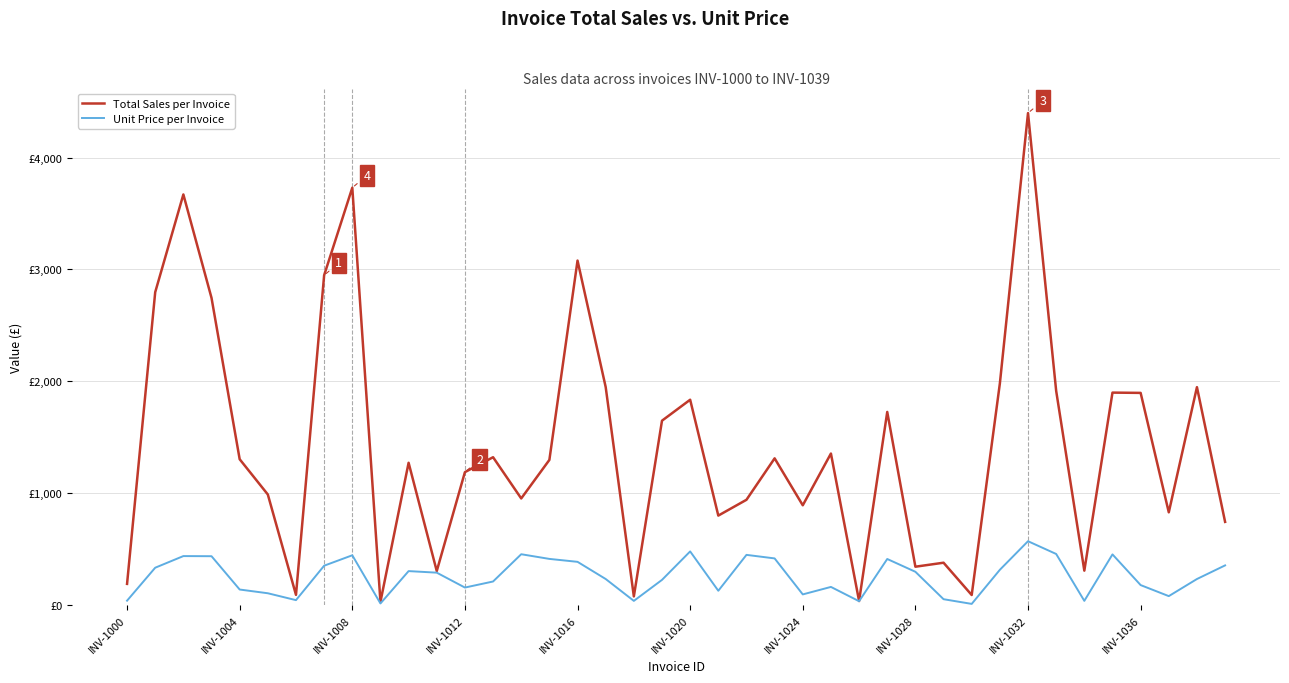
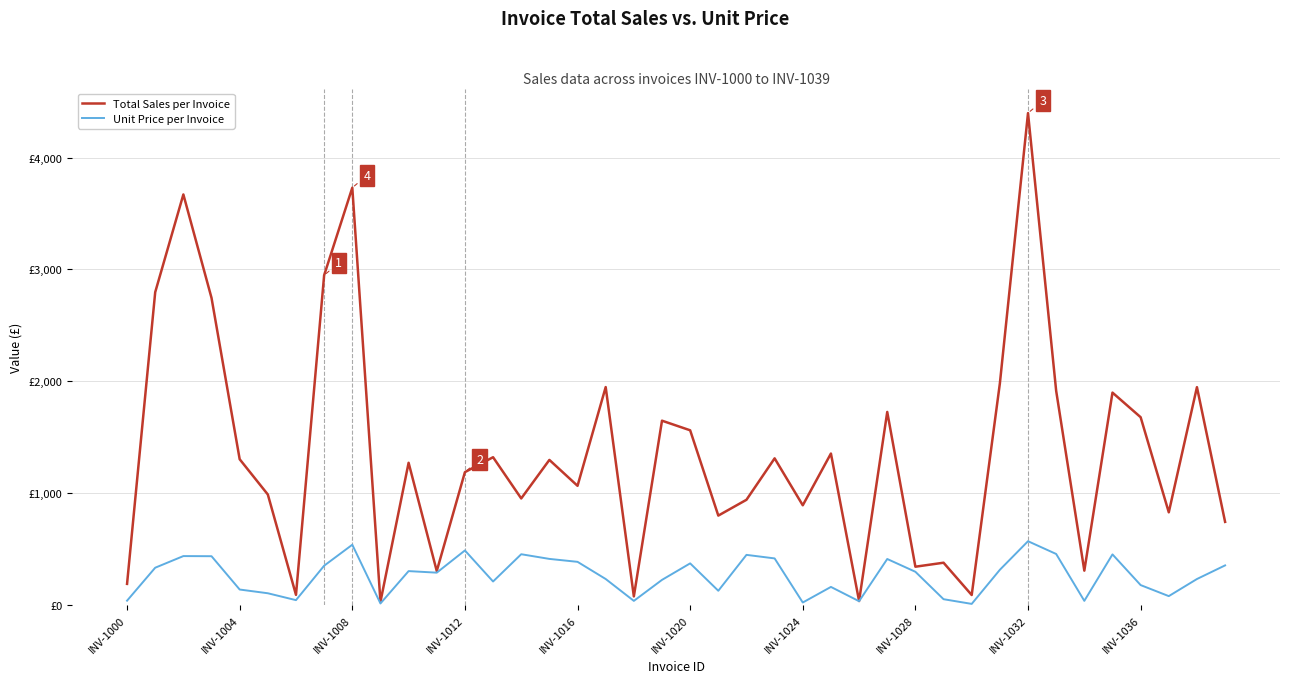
Unit Price per Invoice, INV-1008: £440 -> £540
Unit Price per Invoice, INV-1012: £160 -> £490
Total Sales per Invoice, INV-1016: £3,080 -> £1,070
Total Sales per Invoice, INV-1020: £1,830 -> £1,560
Unit Price per Invoice, INV-1020: £480 -> £370
Unit Price per Invoice, INV-1024: £90 -> £20
Total Sales per Invoice, INV-1036: £1,900 -> £1,680
